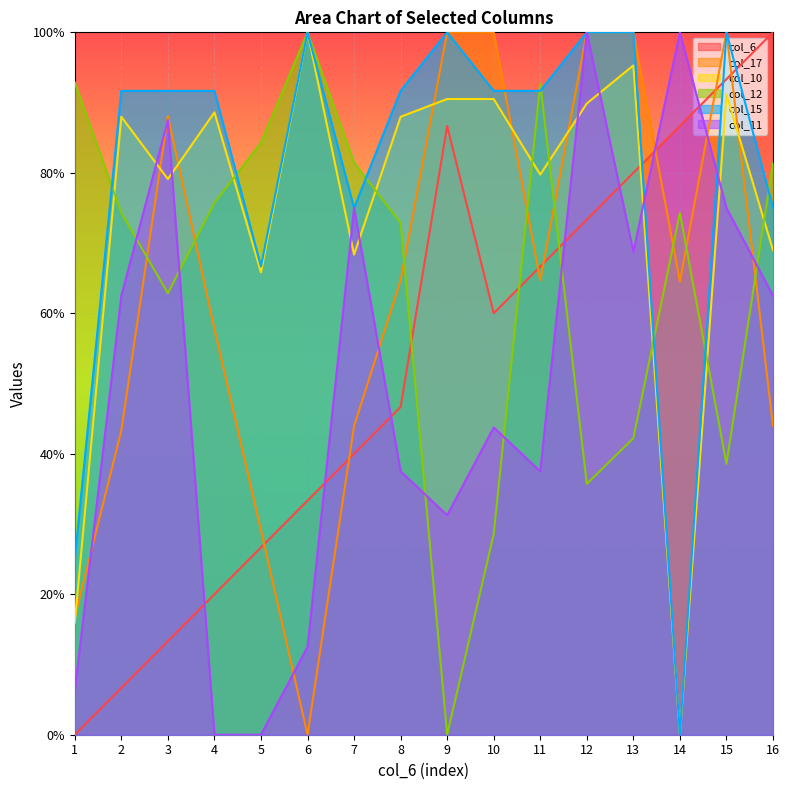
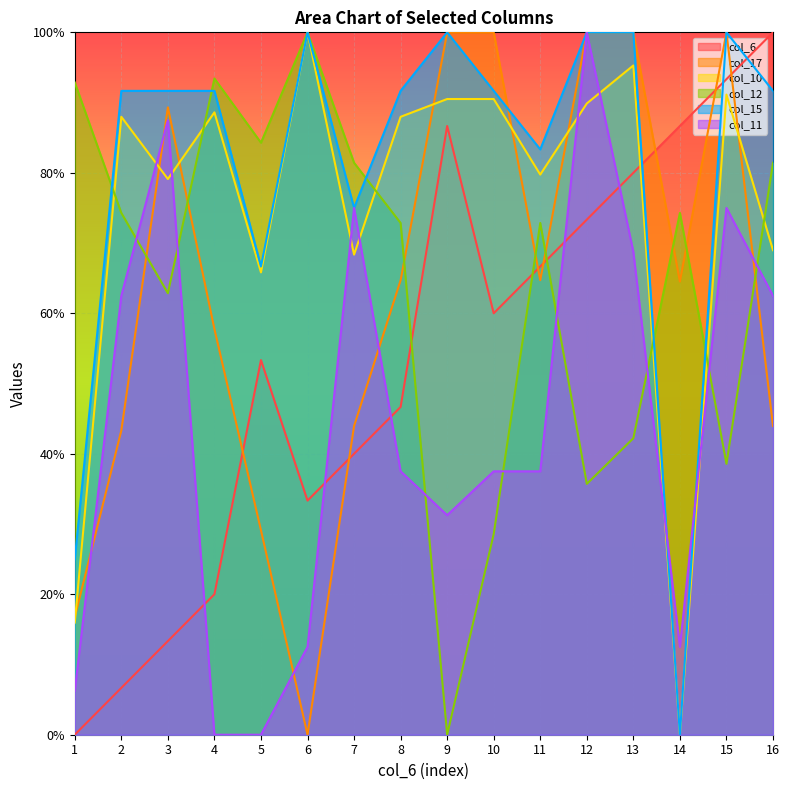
col_17, 3: 88% -> 89%
col_12, 4: 76% -> 93%
col_6, 5: 27% -> 53%
col_11, 10: 44% -> 38%
col_12, 11: 93% -> 73%
col_15, 11: 92% -> 83%
col_11, 14: 100% -> 13%
col_15, 16: 75% -> 92%
